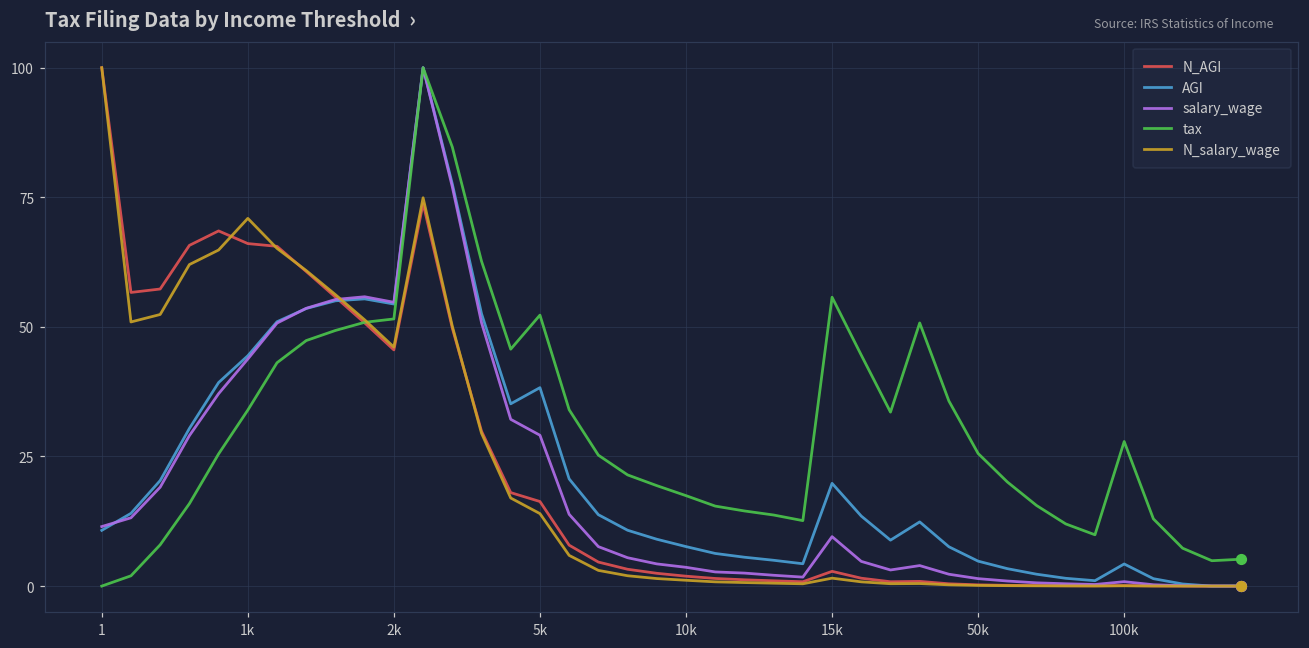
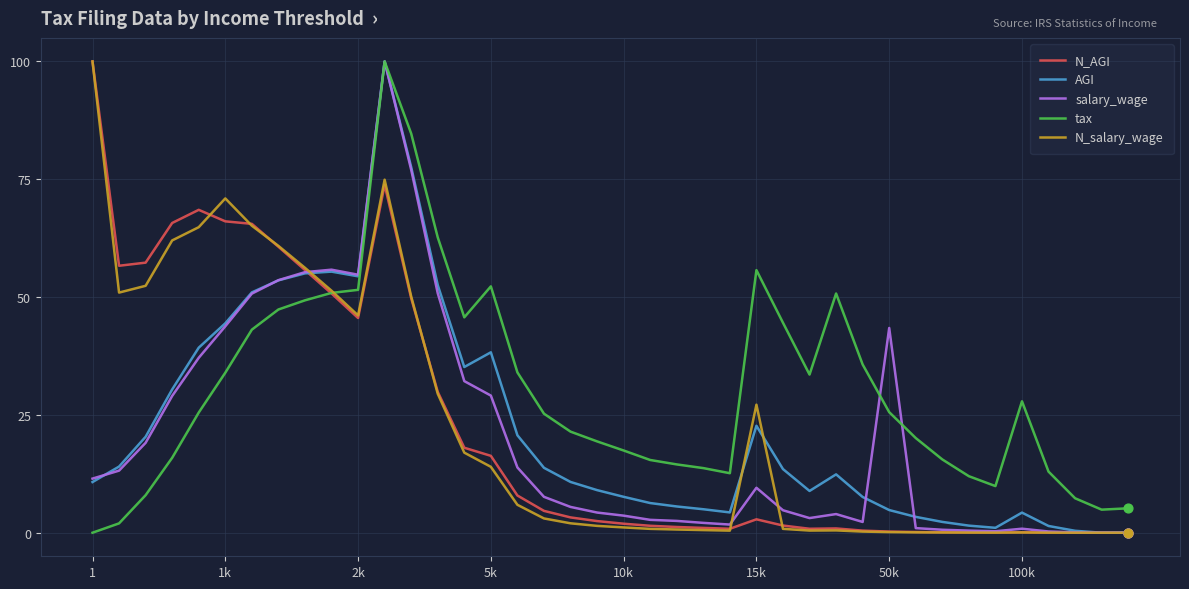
AGI, 15k: 20 -> 23
N_salary_wage, 15k: 2 -> 27
salary_wage, 50k: 1 -> 43
